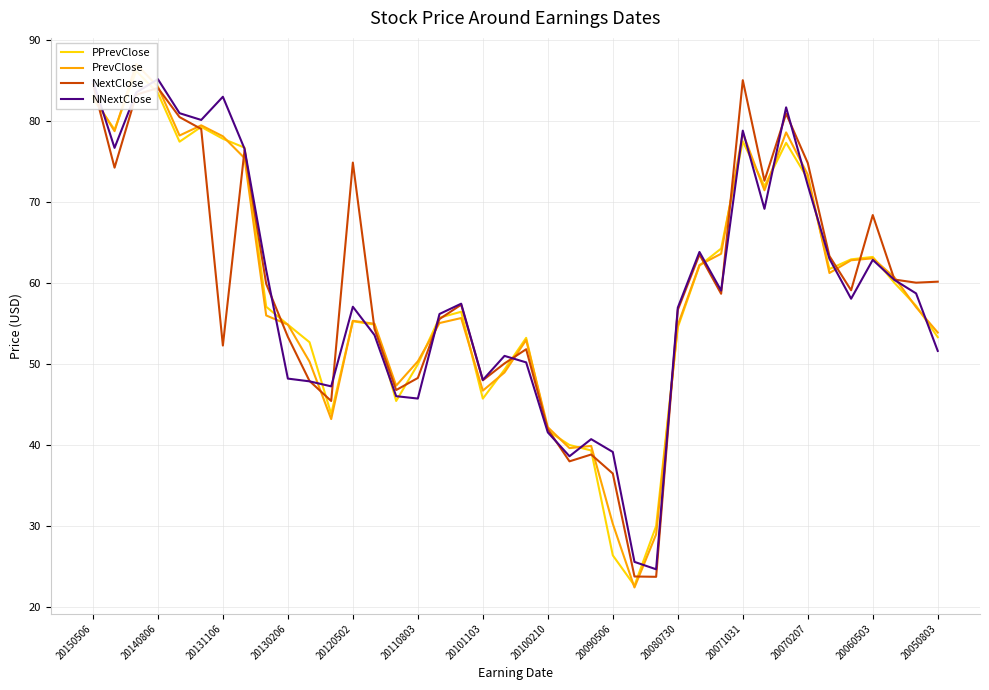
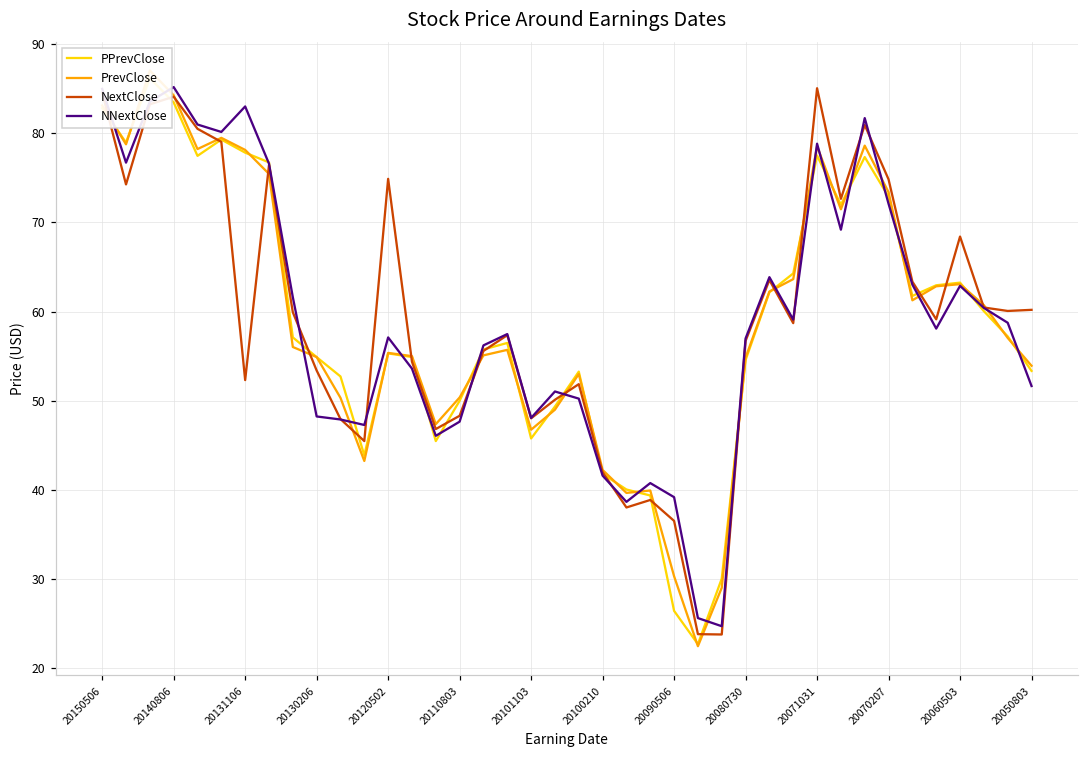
NNextClose, 20110803: 46 -> 48
